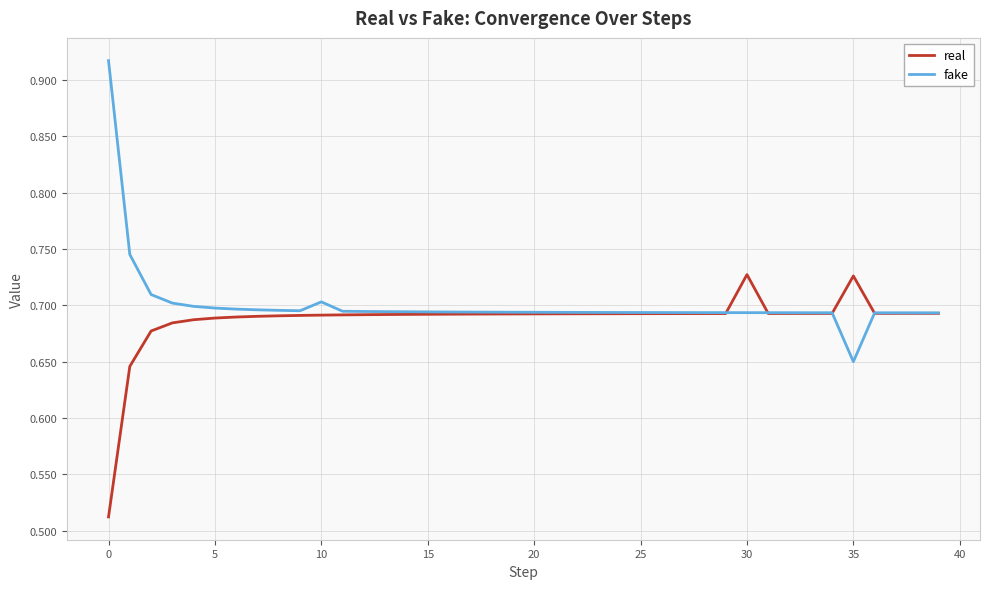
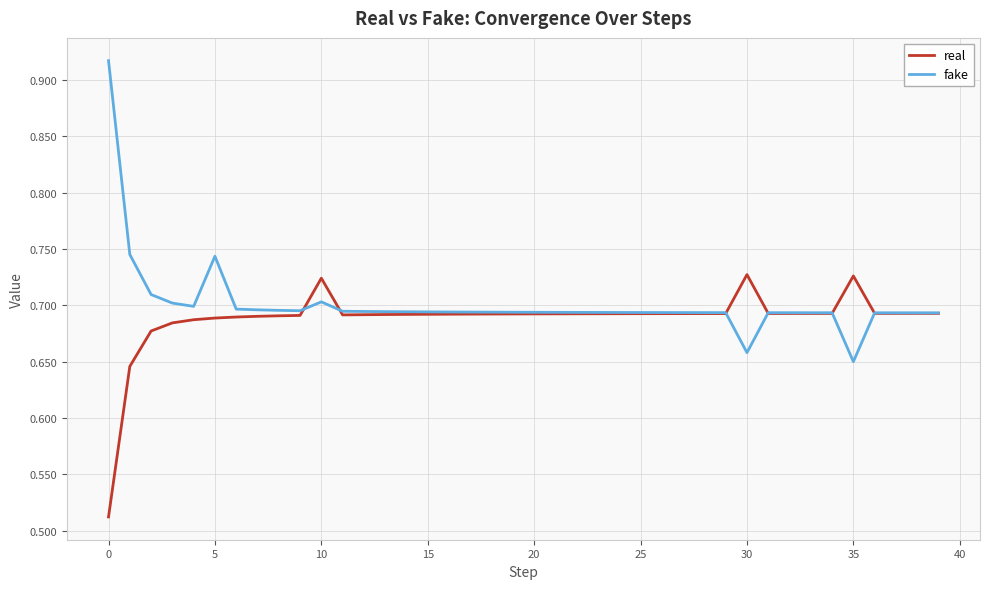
fake, 5: 0.698 -> 0.744
real, 10: 0.691 -> 0.724
fake, 30: 0.694 -> 0.658
